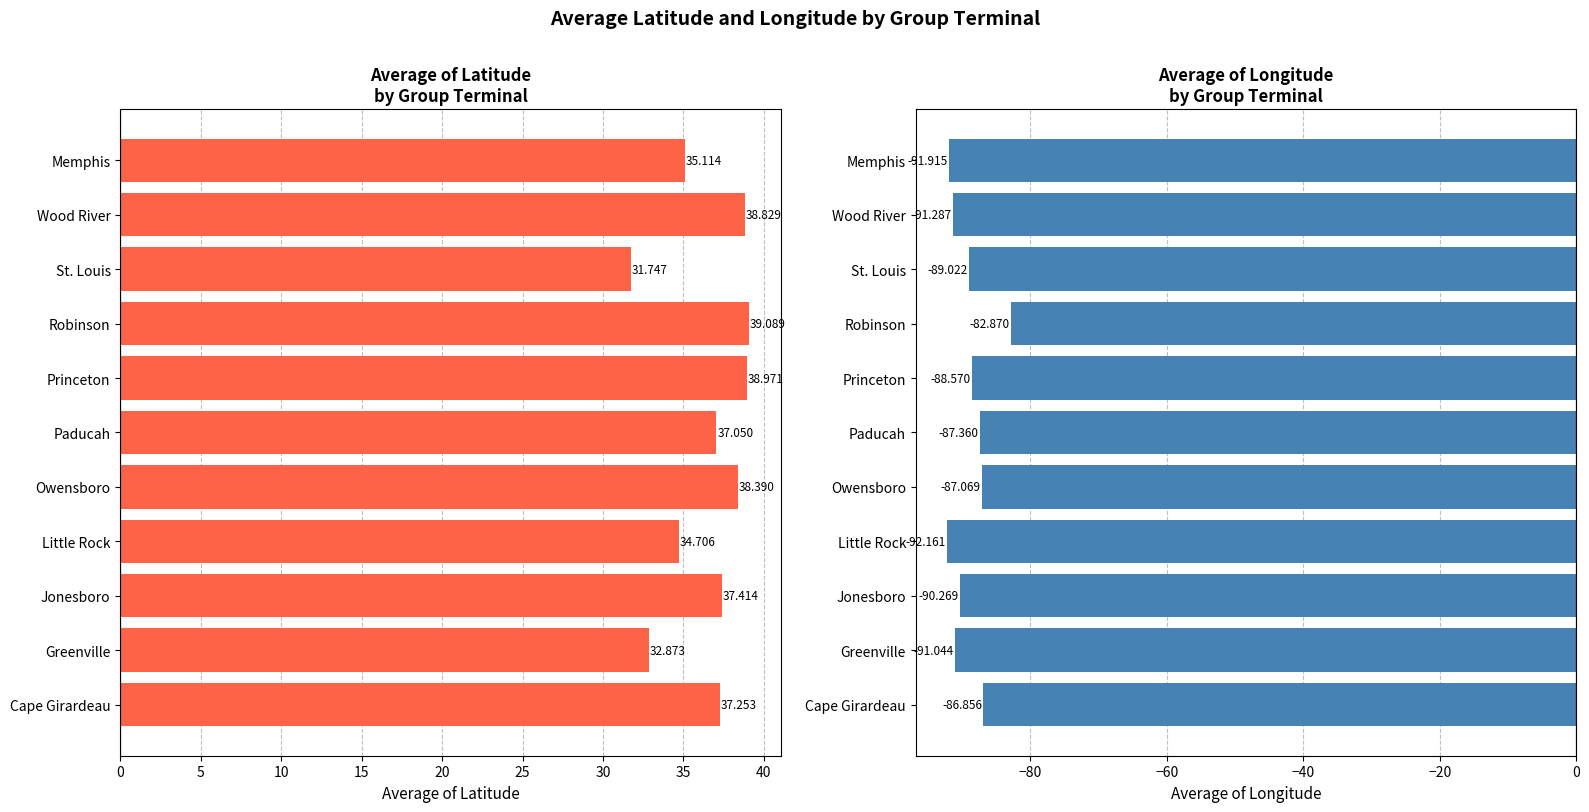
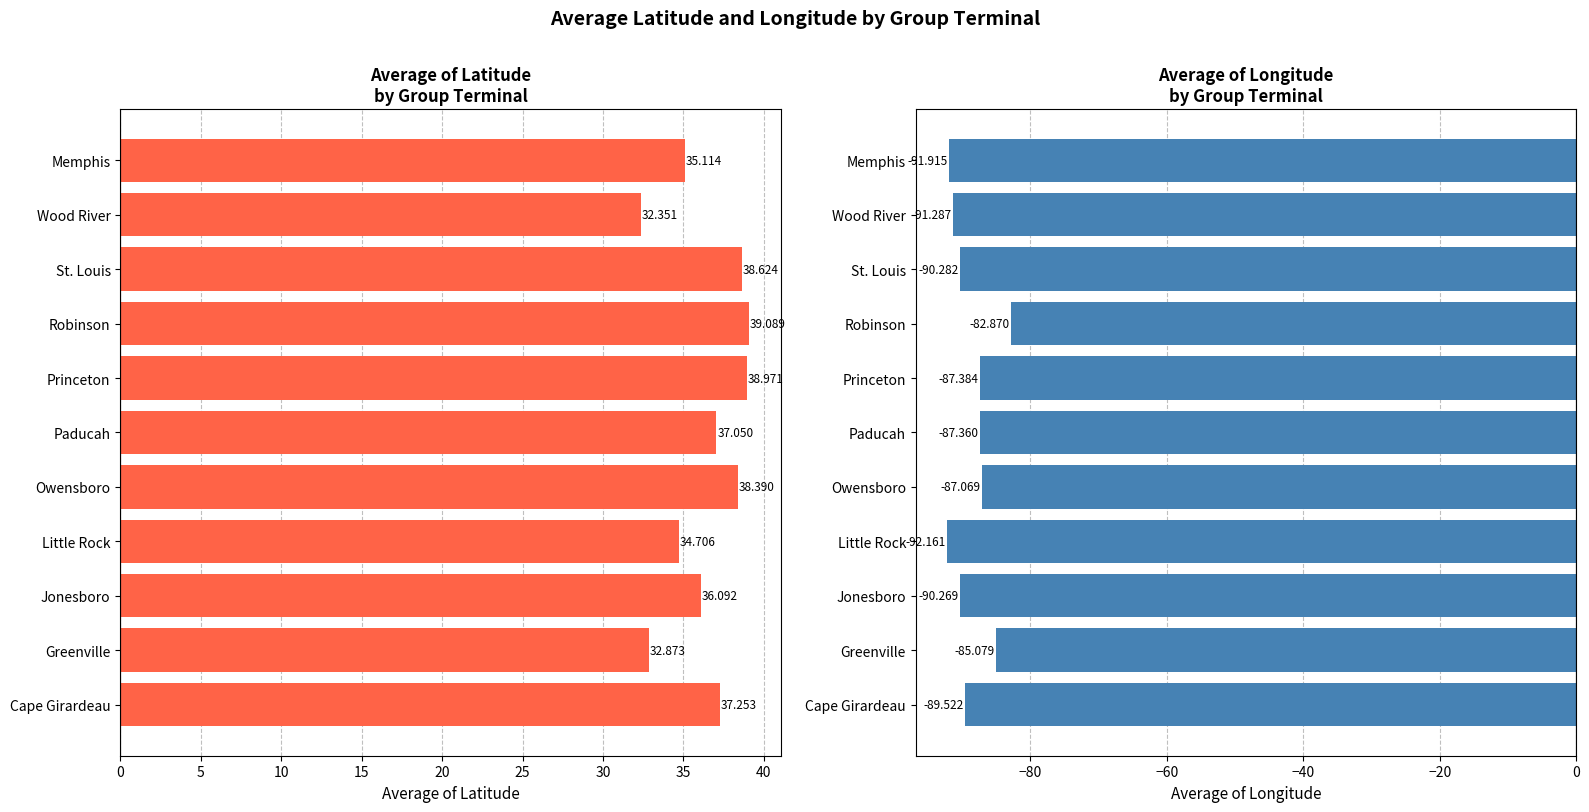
Average of Latitude by Group Terminal, Wood River: 38.829 -> 32.351
Average of Latitude by Group Terminal, St. Louis: 31.747 -> 38.624
Average of Latitude by Group Terminal, Jonesboro: 37.414 -> 36.092
Average of Longitude by Group Terminal, St. Louis: -89.022 -> -90.282
Average of Longitude by Group Terminal, Princeton: -88.570 -> -87.384
Average of Longitude by Group Terminal, Greenville: -91.044 -> -85.079
Average of Longitude by Group Terminal, Cape Girardeau: -86.856 -> -89.522
